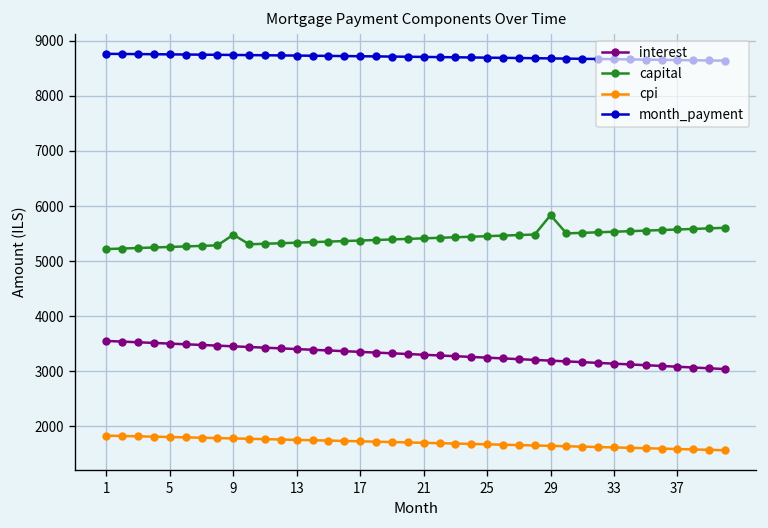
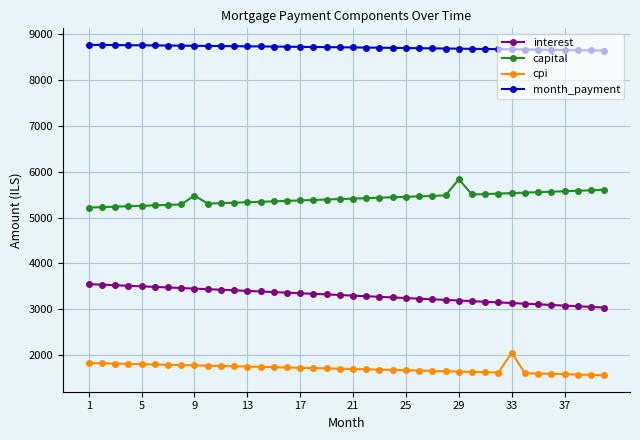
cpi, 33: 1600 -> 2100
